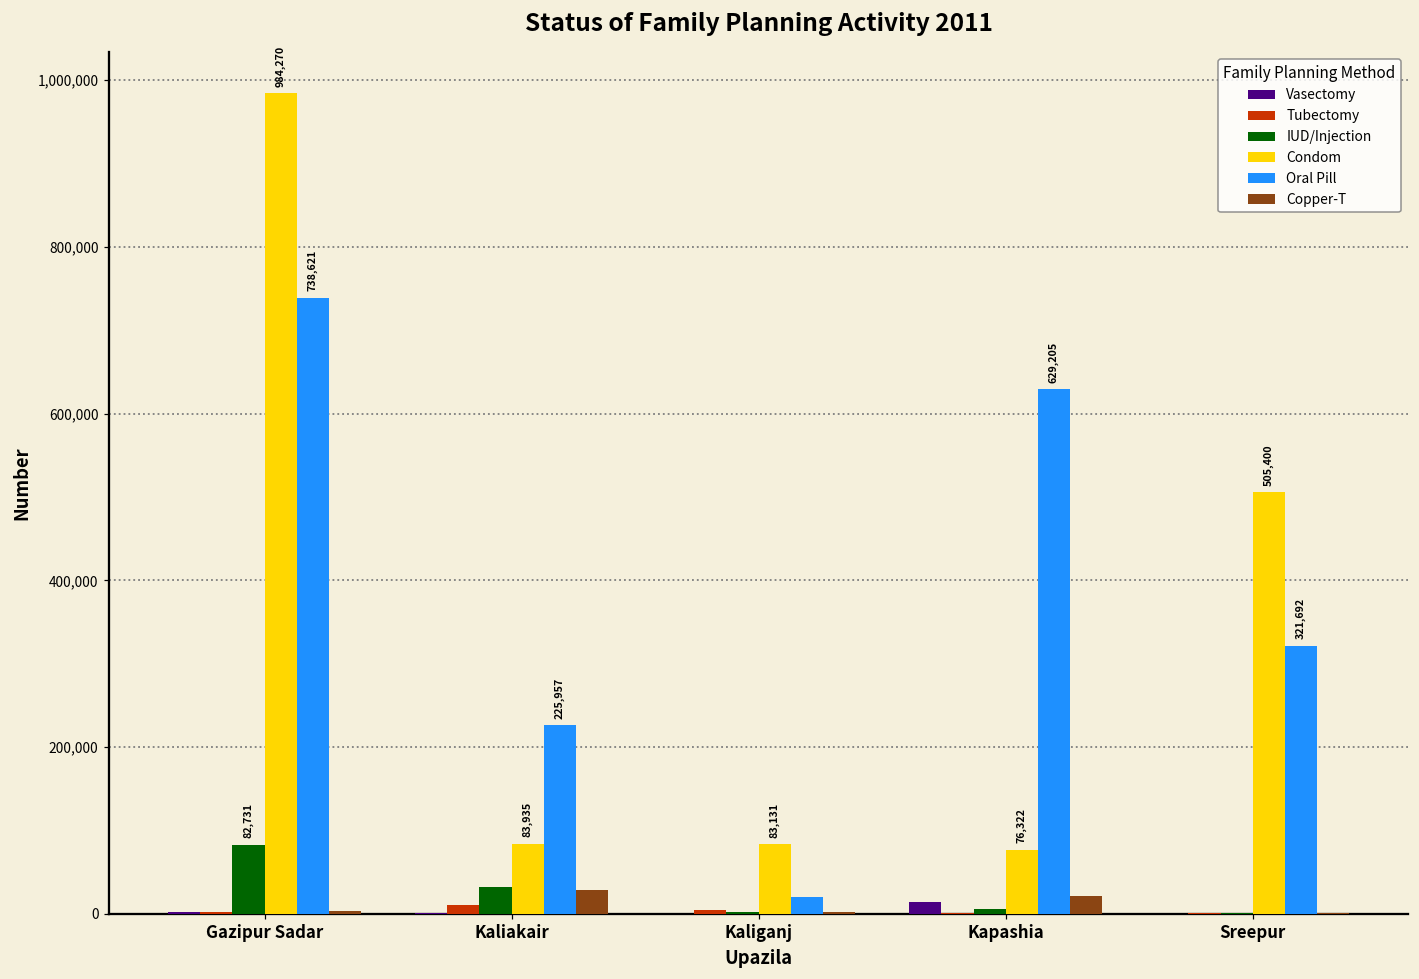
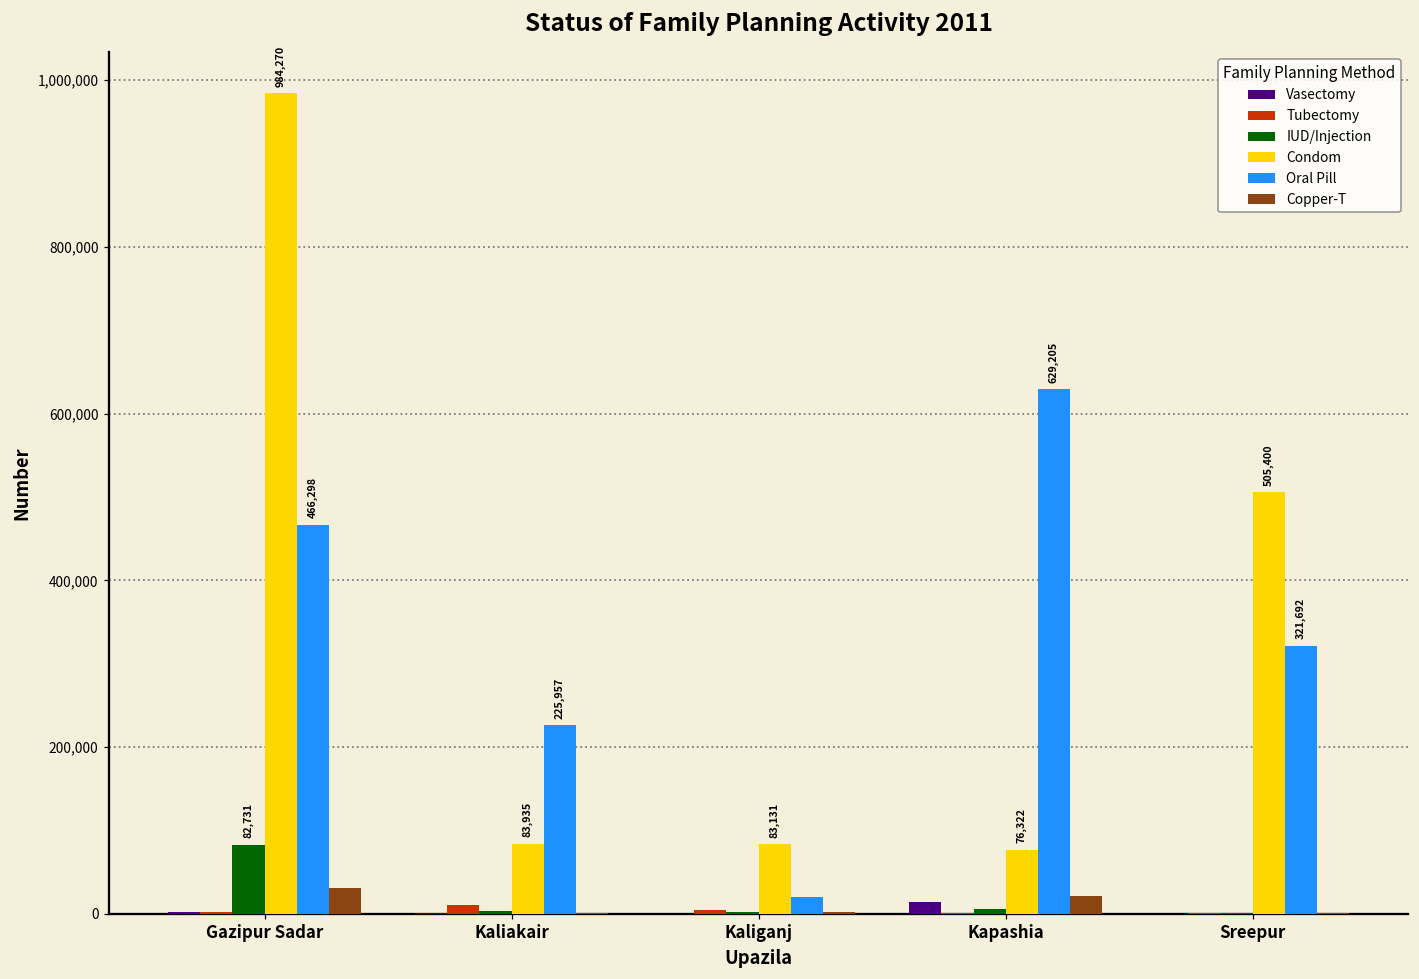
Oral Pill, Gazipur Sadar: 738,621 -> 466,298
Copper-T, Gazipur Sadar: 0 -> 30,000
IUD/Injection, Kaliakair: 30,000 -> 0
Copper-T, Kaliakair: 30,000 -> 0
